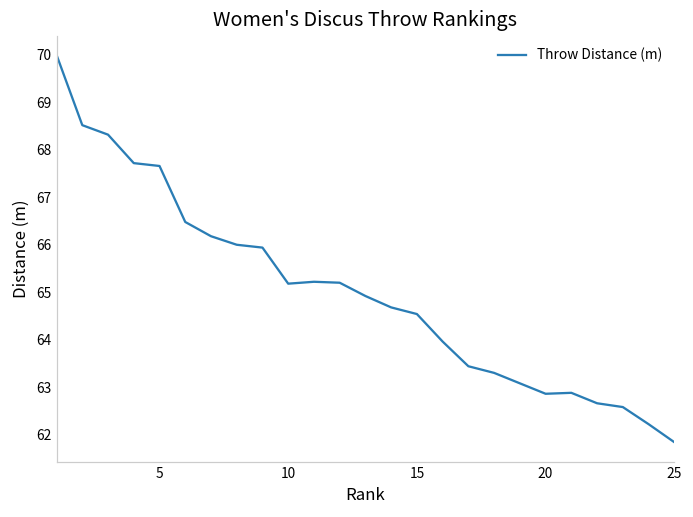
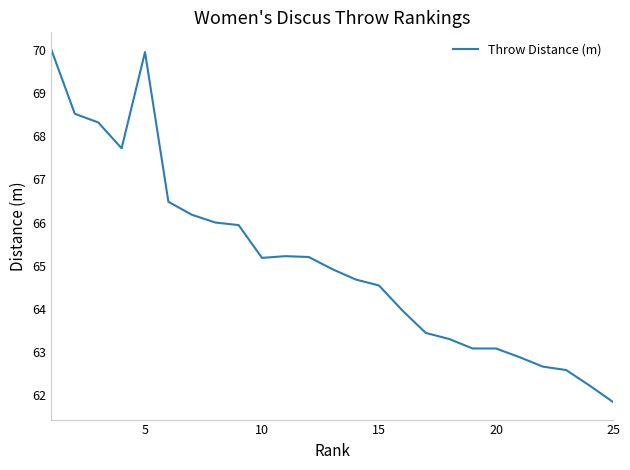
5: 67.7 -> 70.0
20: 62.9 -> 63.1
